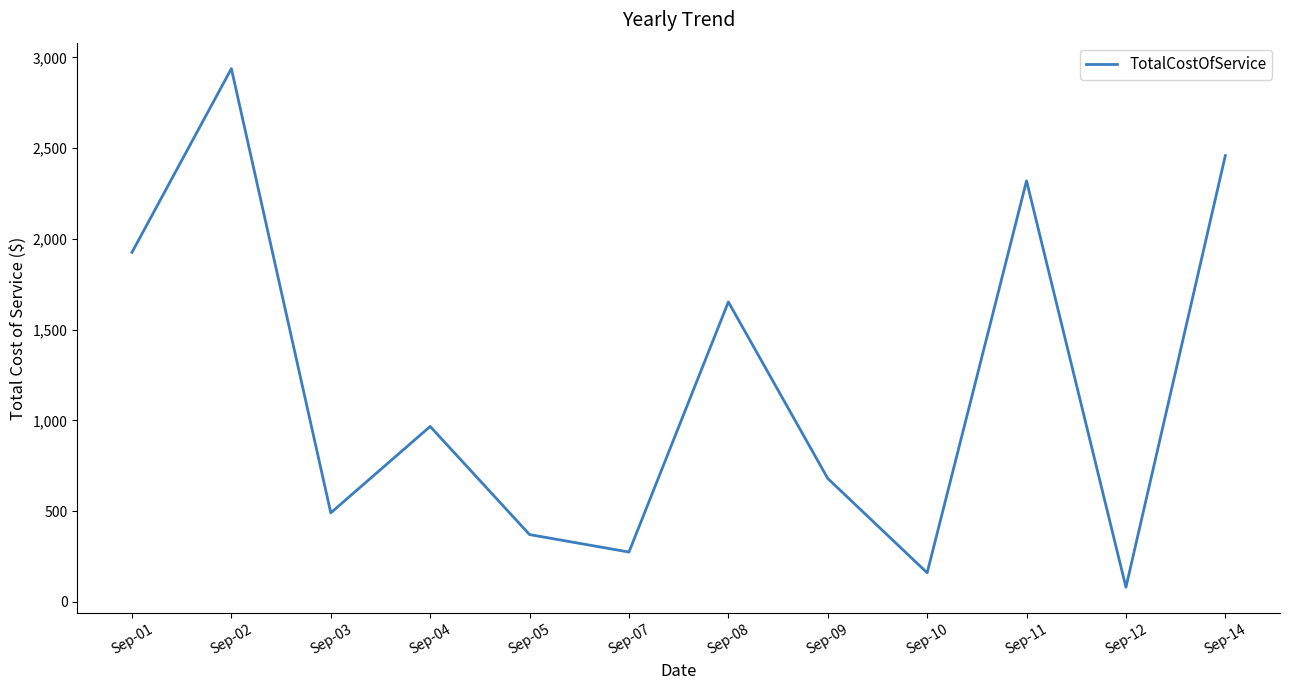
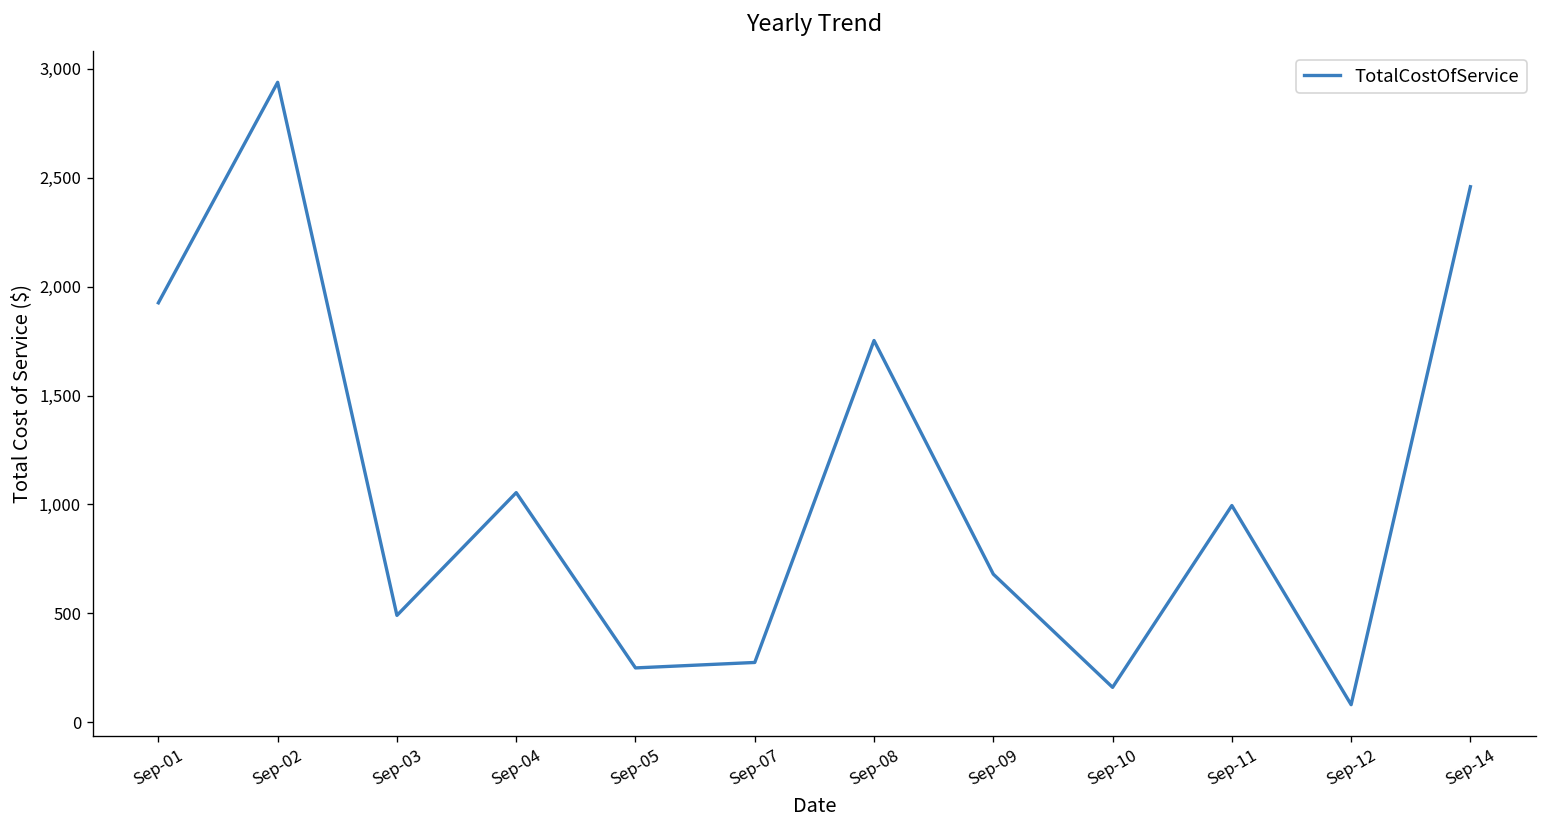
Sep-04: 970 -> 1,050
Sep-05: 370 -> 250
Sep-08: 1,650 -> 1,750
Sep-11: 2,320 -> 990
